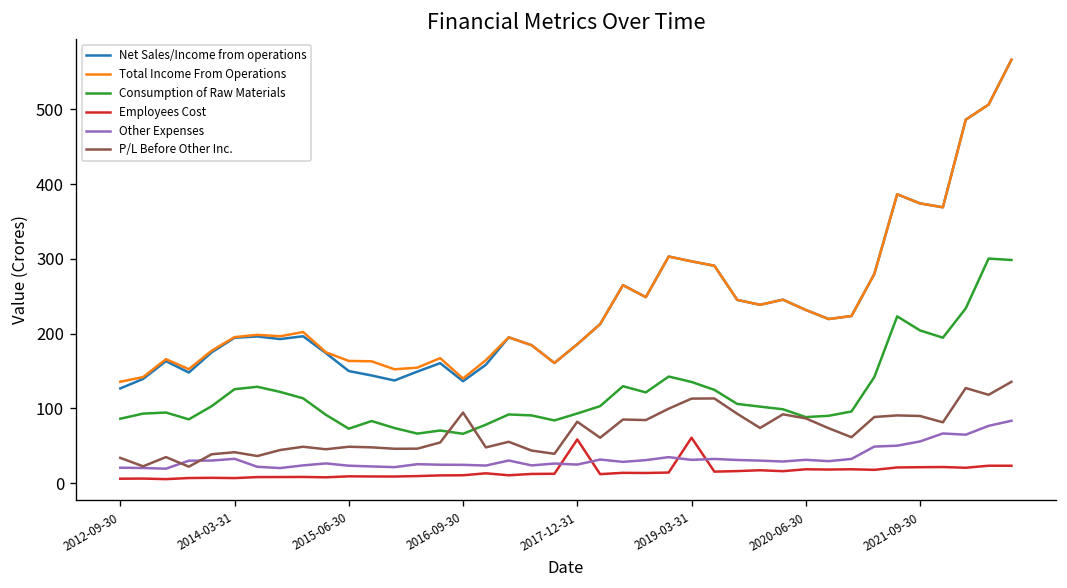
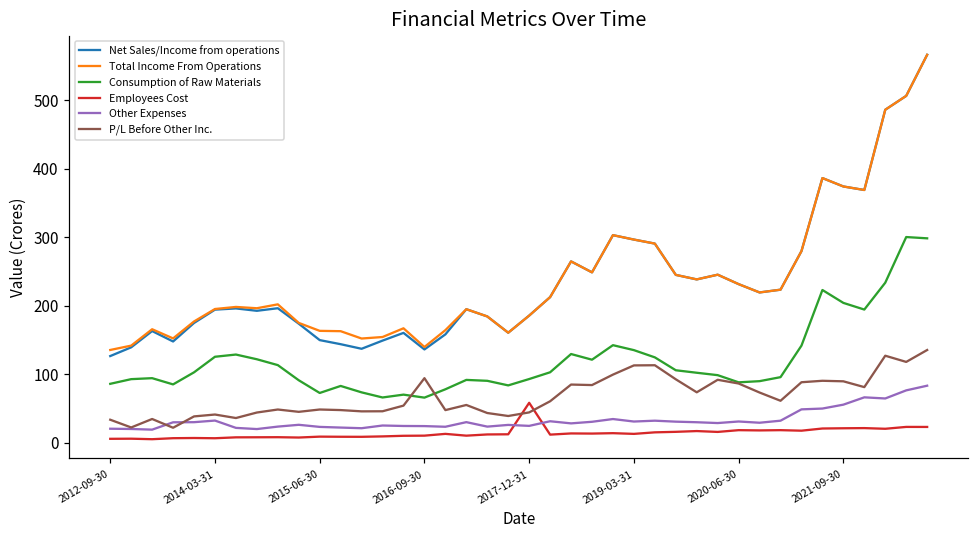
P/L Before Other Inc., 2017-12-31: 80 -> 40
Employees Cost, 2019-03-31: 60 -> 10
